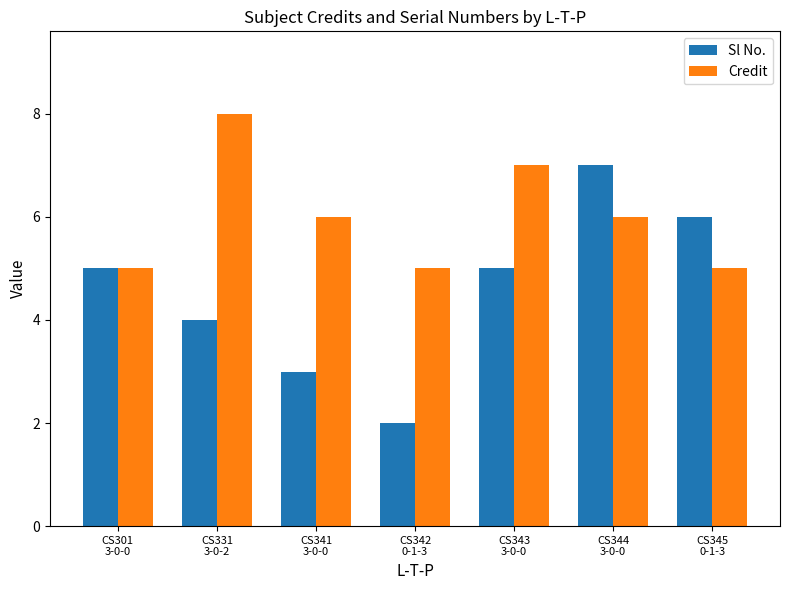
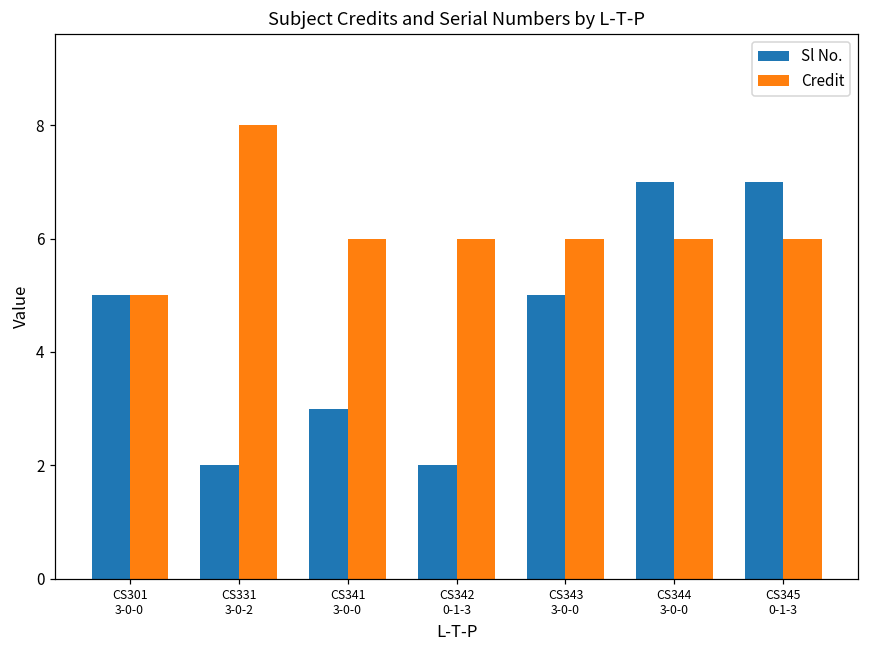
Sl No., CS331 3-0-2: 4 -> 2
Credit, CS342 0-1-3: 5 -> 6
Credit, CS343 3-0-0: 7 -> 6
Sl No., CS345 0-1-3: 6 -> 7
Credit, CS345 0-1-3: 5 -> 6
